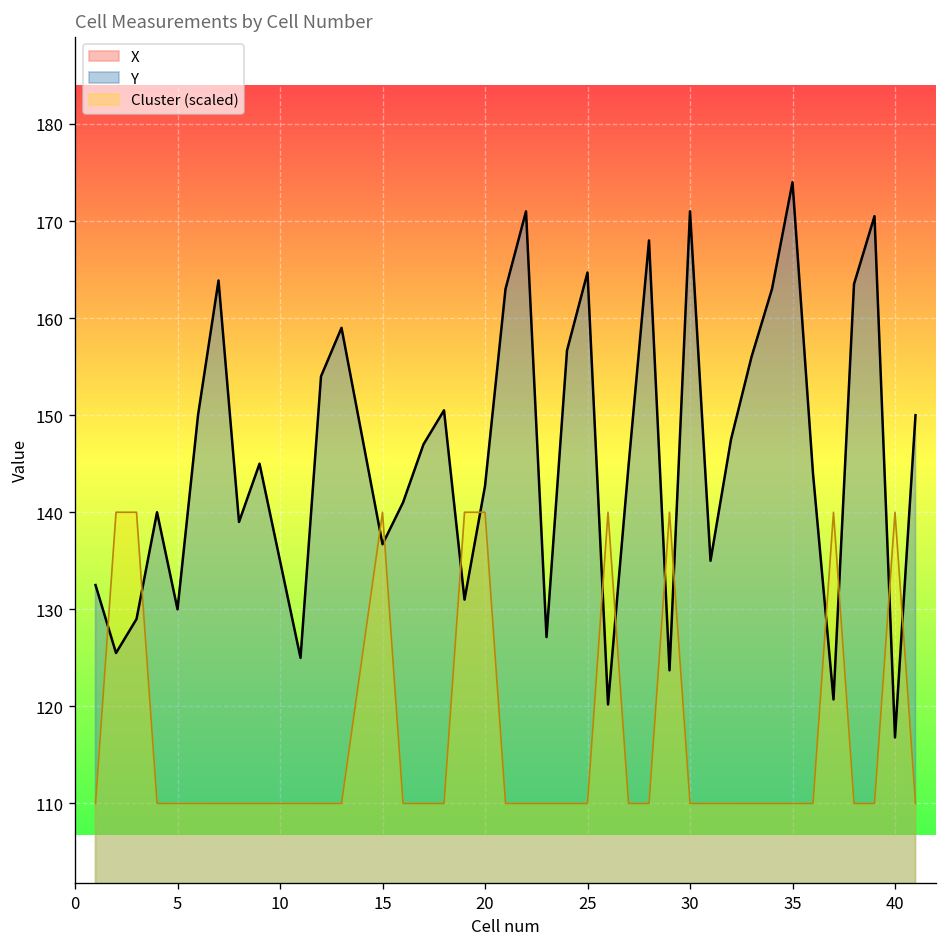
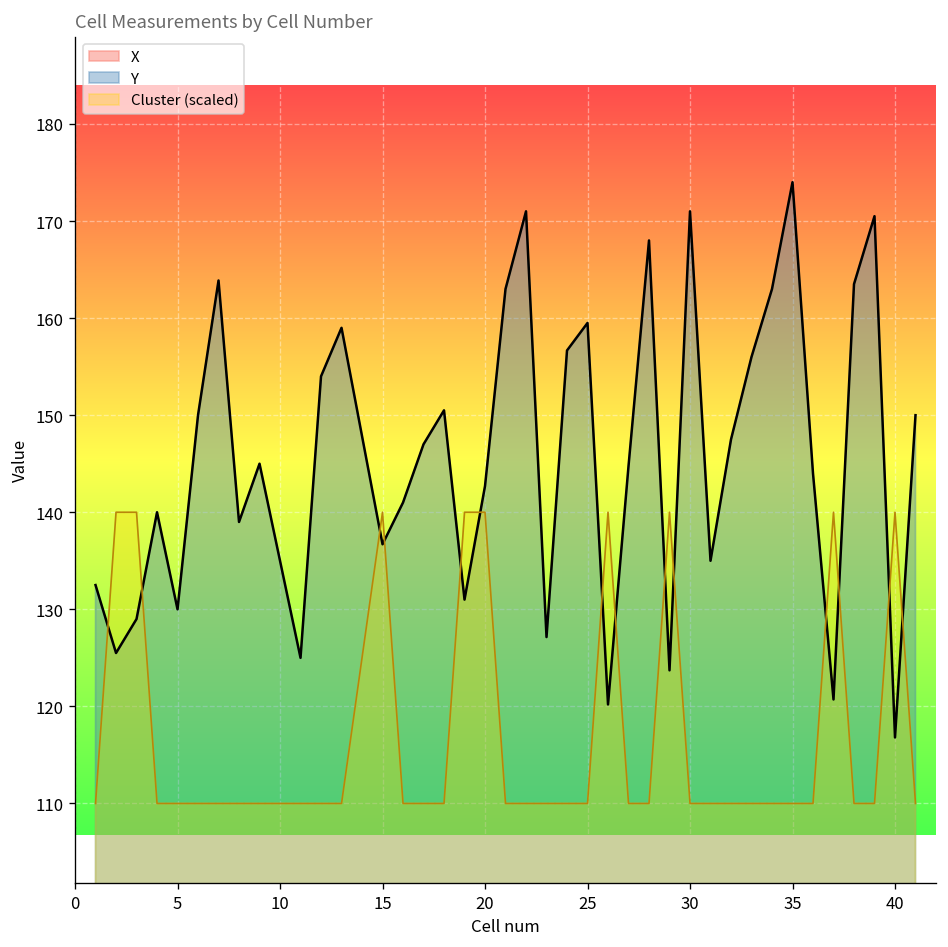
Y, 25: 165 -> 160
